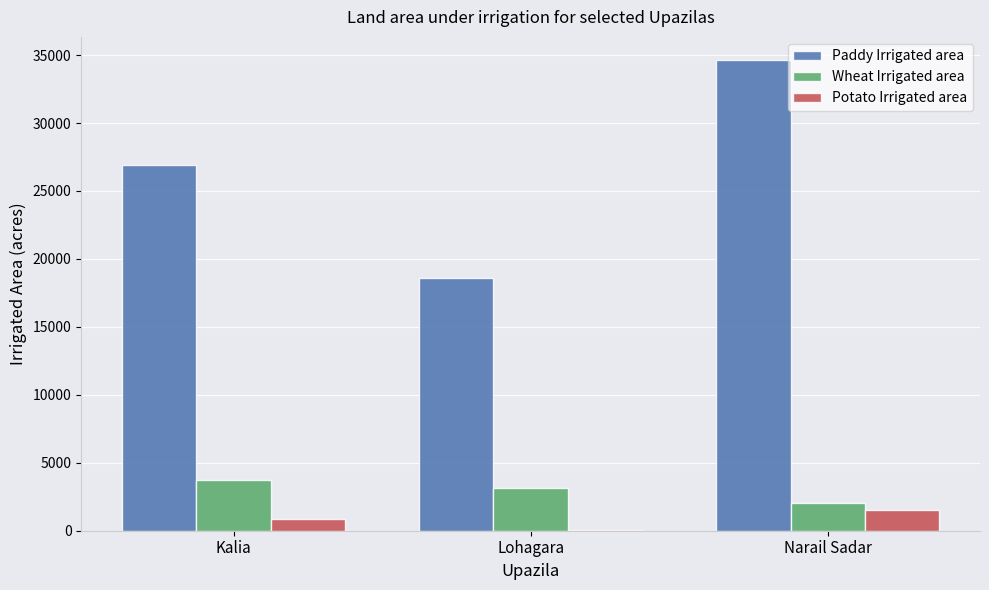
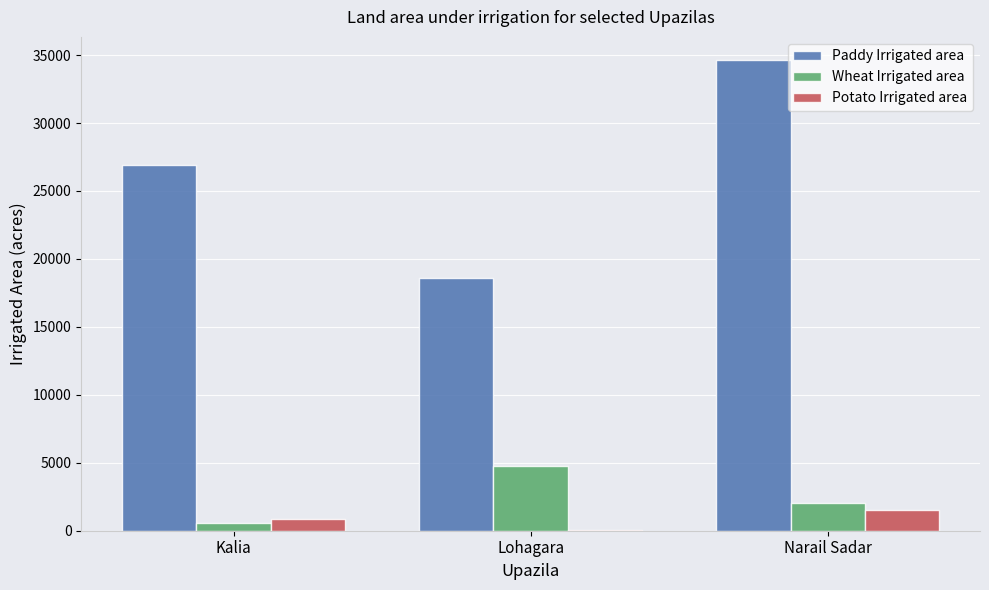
Wheat Irrigated area, Kalia: 3700 -> 600
Wheat Irrigated area, Lohagara: 3100 -> 4800
